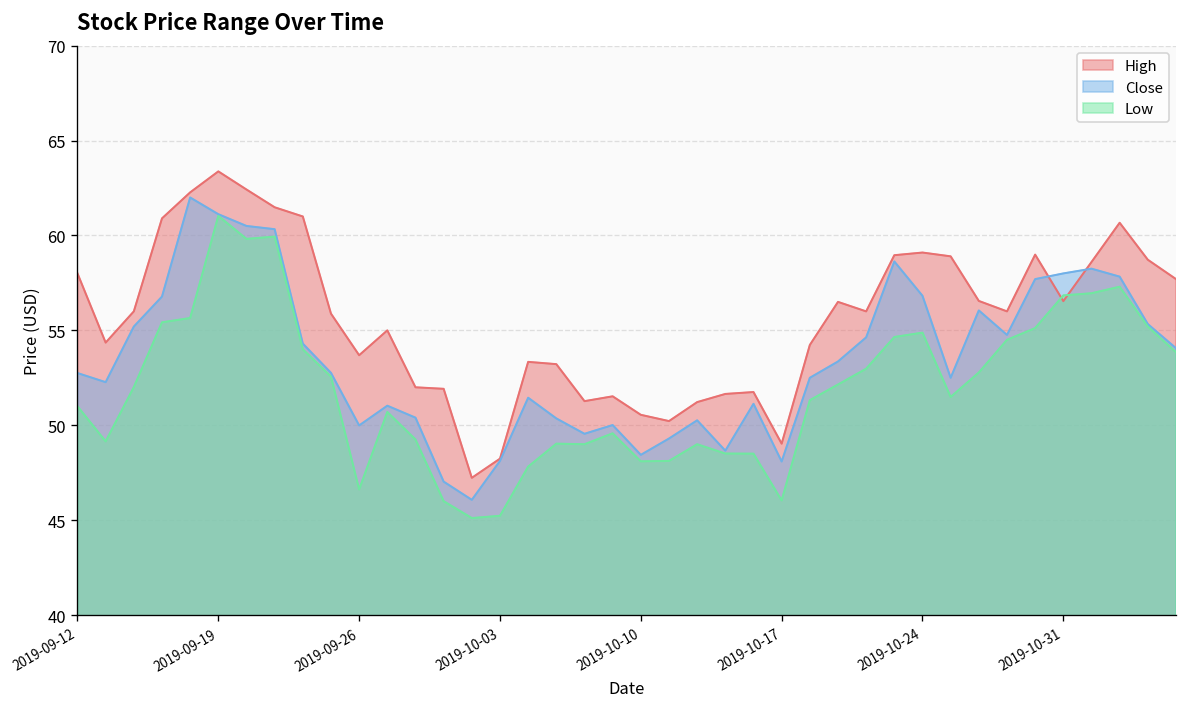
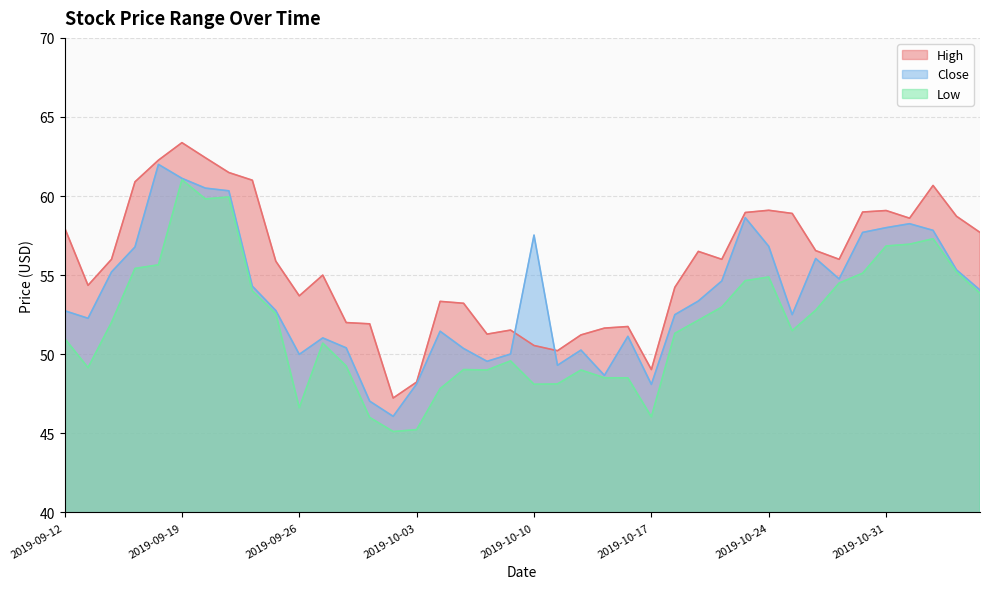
Close, 2019-10-10: 48.4 -> 57.5
High, 2019-10-31: 56.5 -> 59.1
